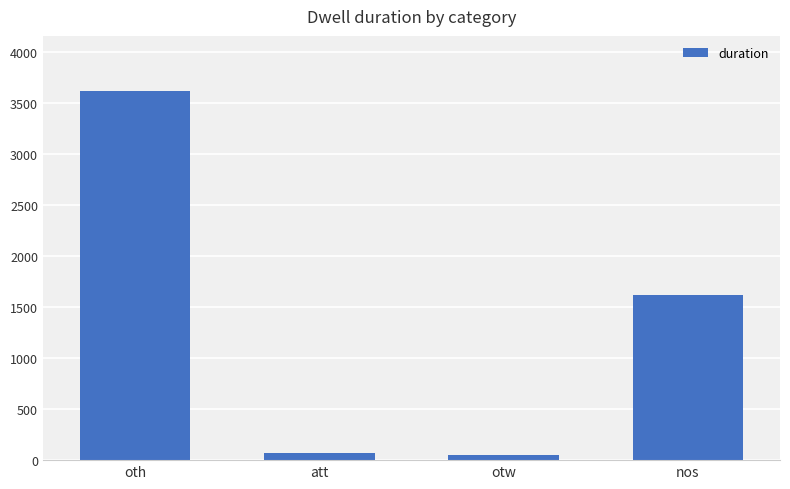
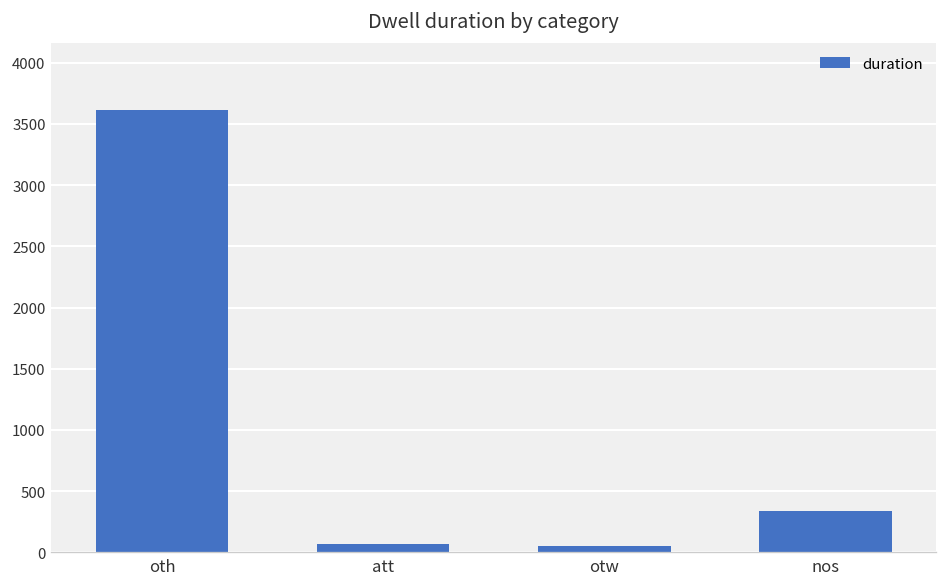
nos: 1610 -> 340
